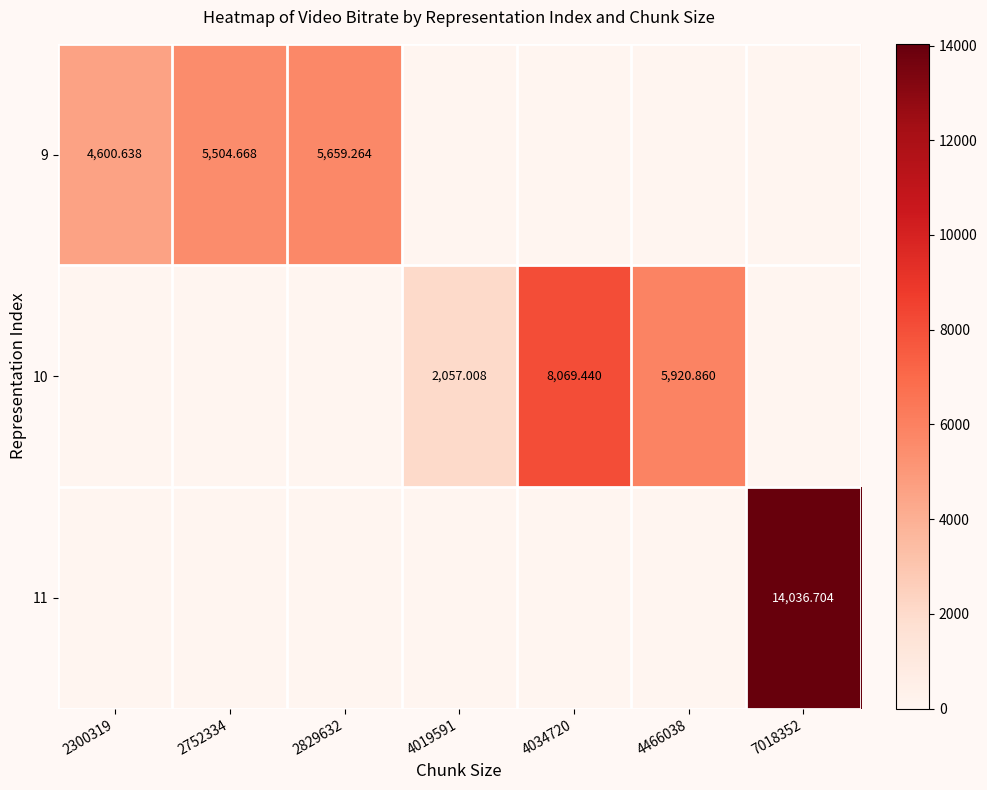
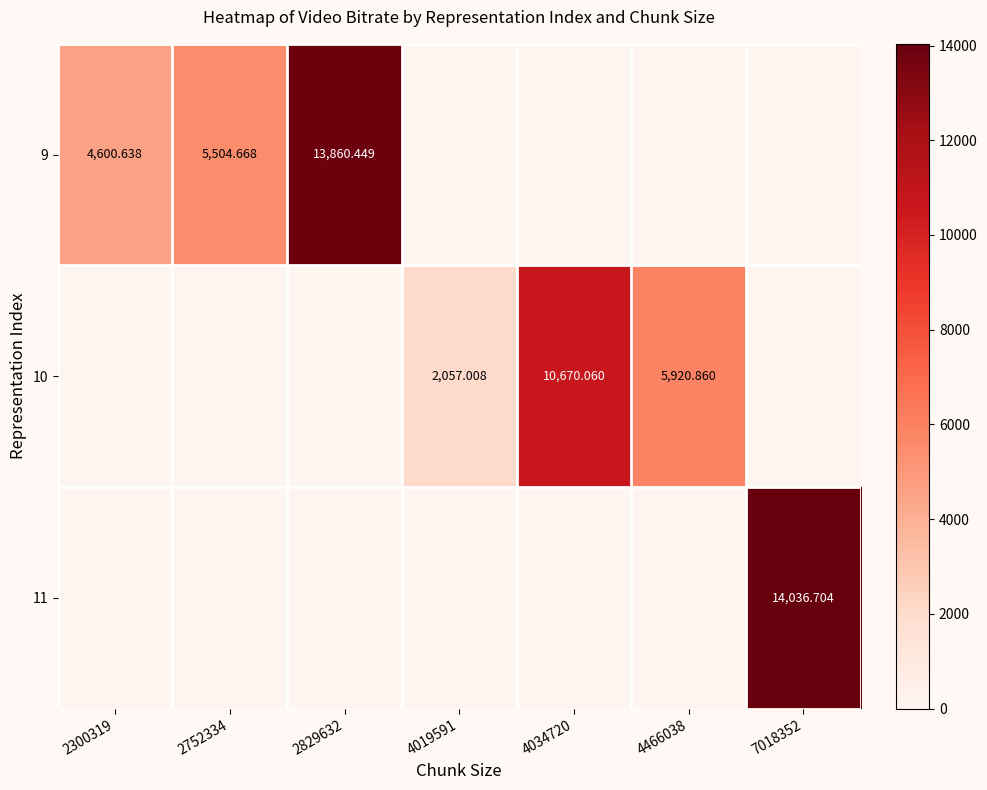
9, 2829632: 5,659.264 -> 13,860.449
10, 4034720: 8,069.440 -> 10,670.060
